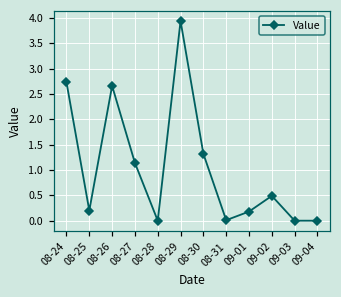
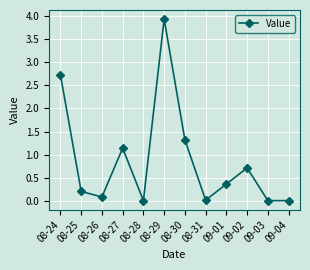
08-26: 2.7 -> 0.1
09-01: 0.2 -> 0.4
09-02: 0.5 -> 0.7
